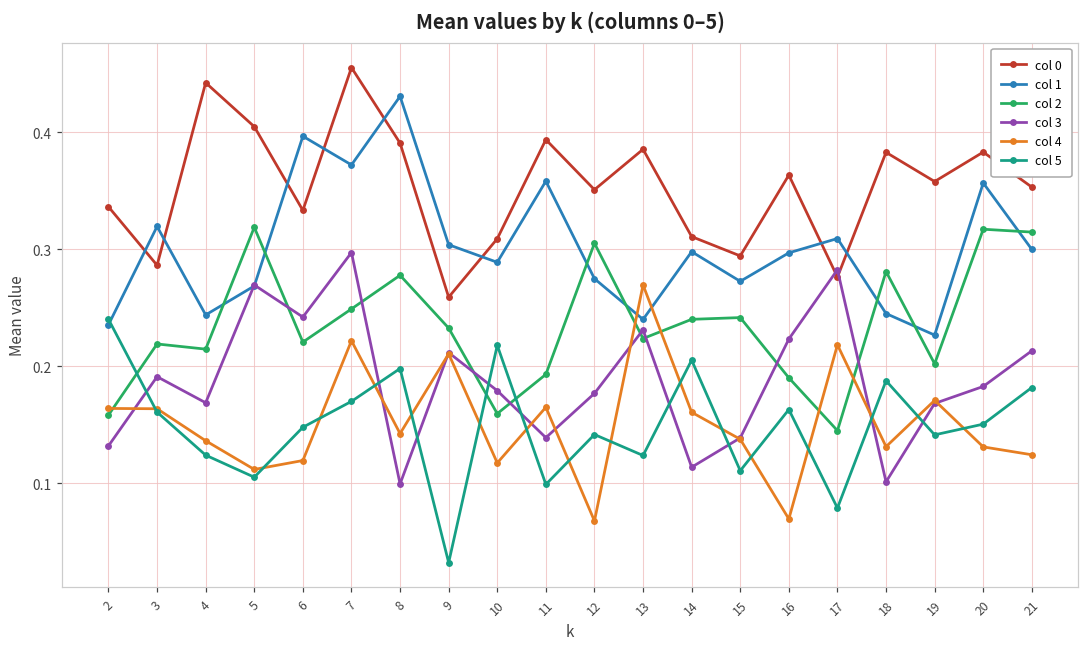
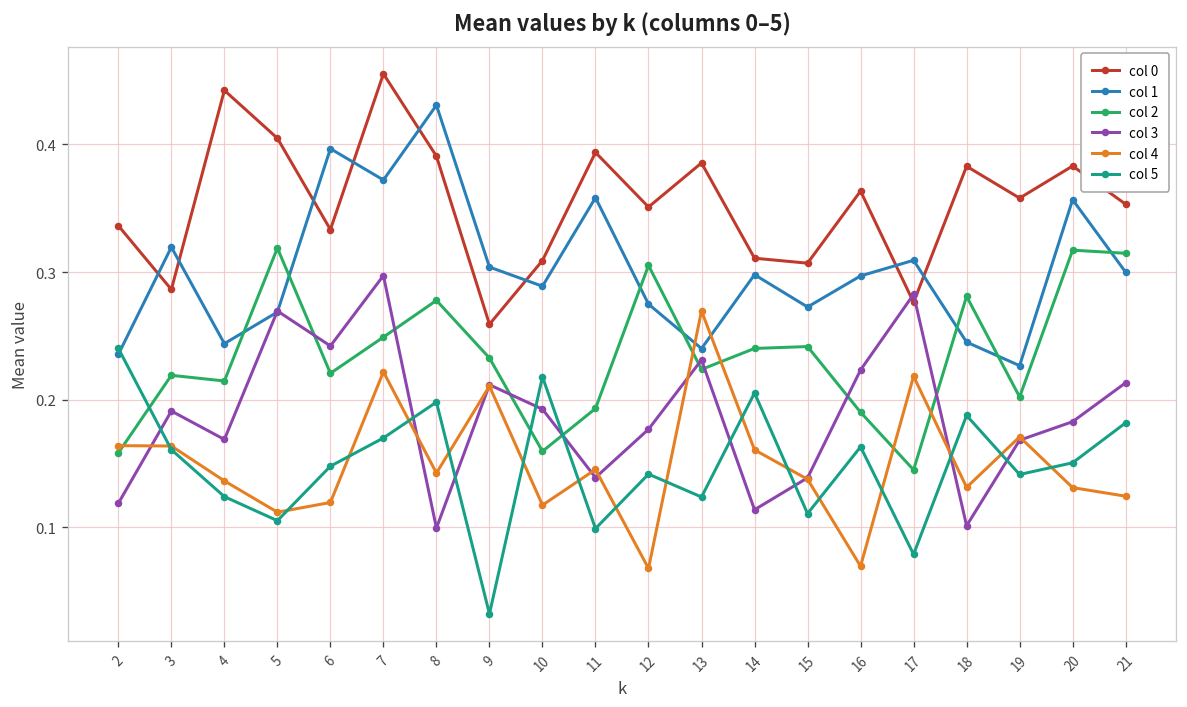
col 3, 2: 0.132 -> 0.119
col 3, 10: 0.179 -> 0.193
col 4, 11: 0.165 -> 0.145
col 0, 15: 0.294 -> 0.307
